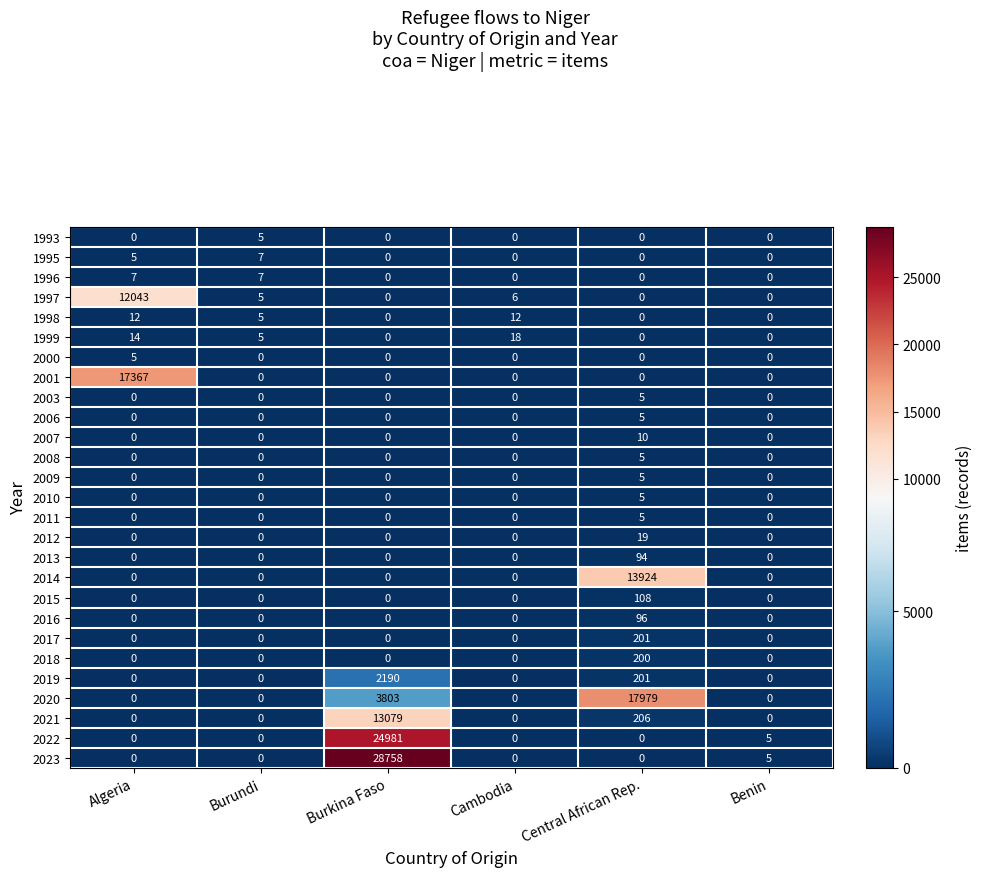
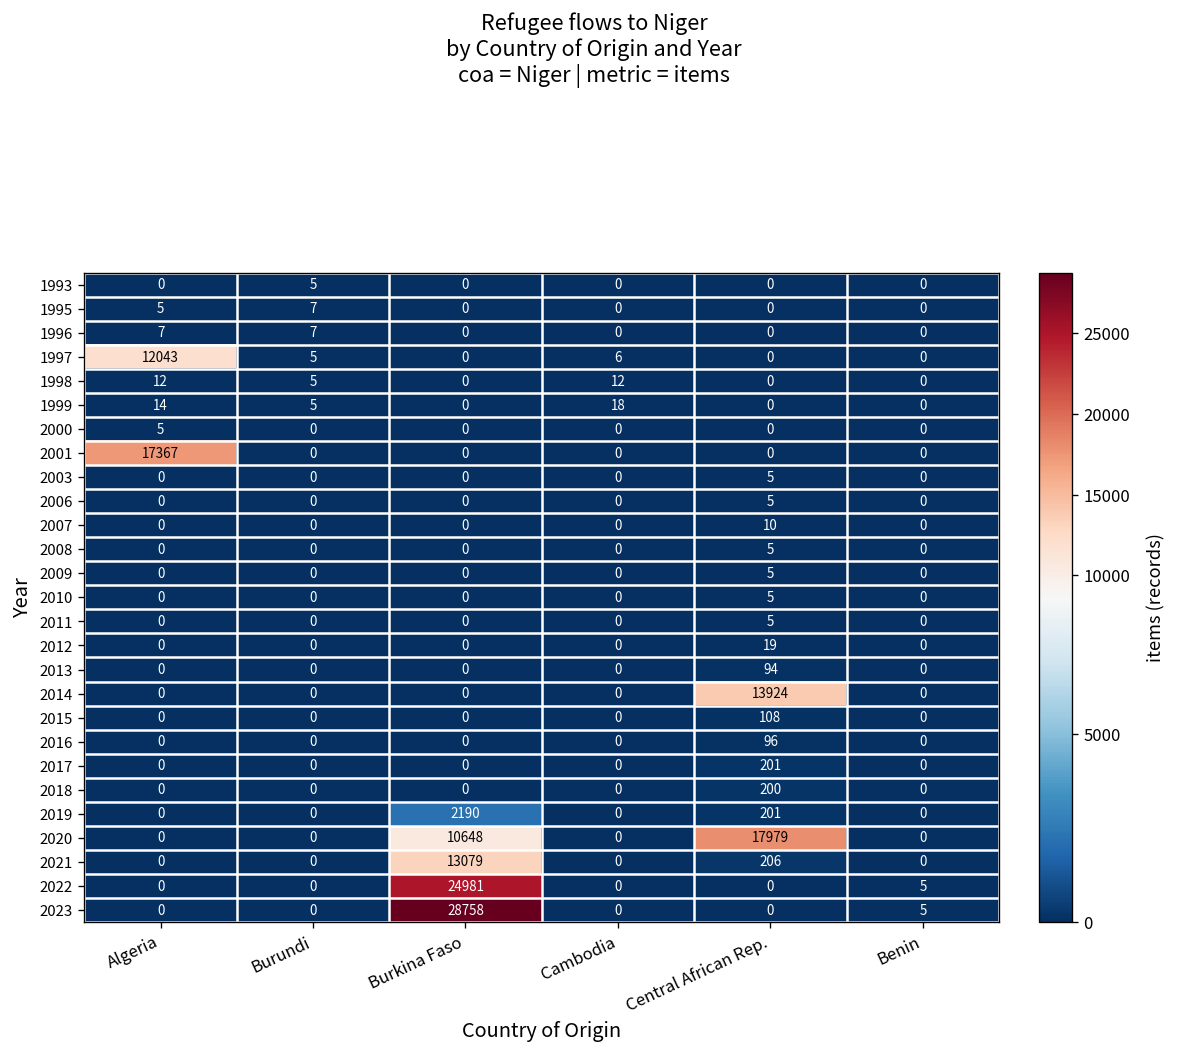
2020, Burkina Faso: 3803 -> 10648
